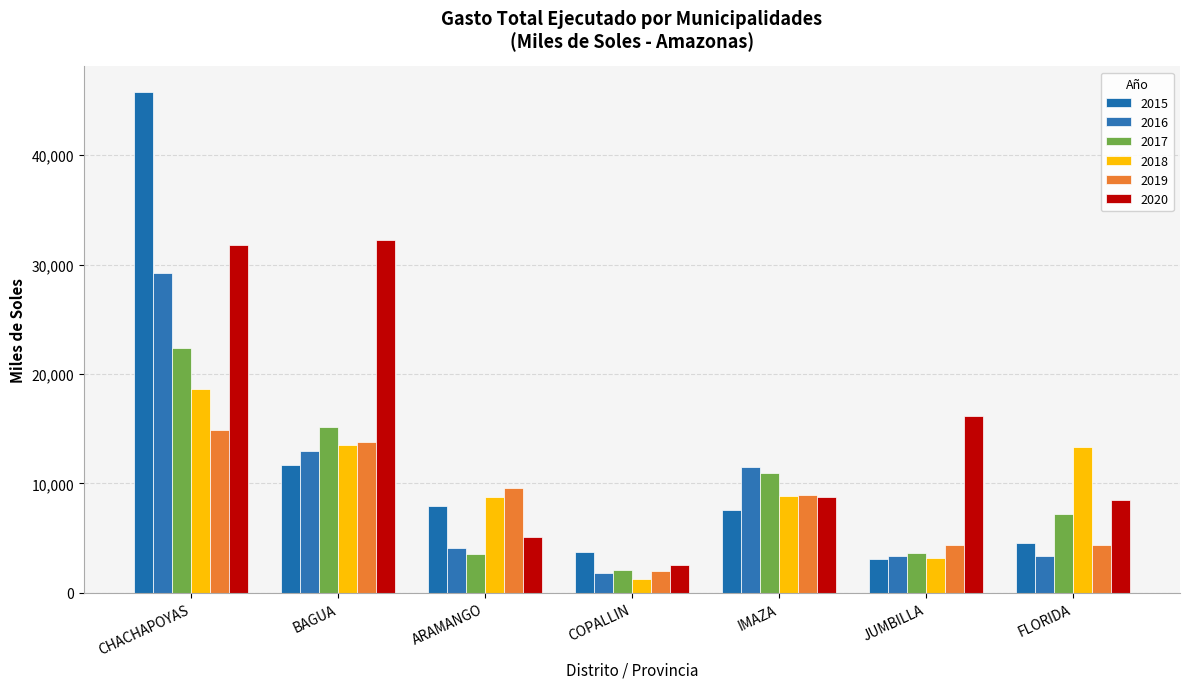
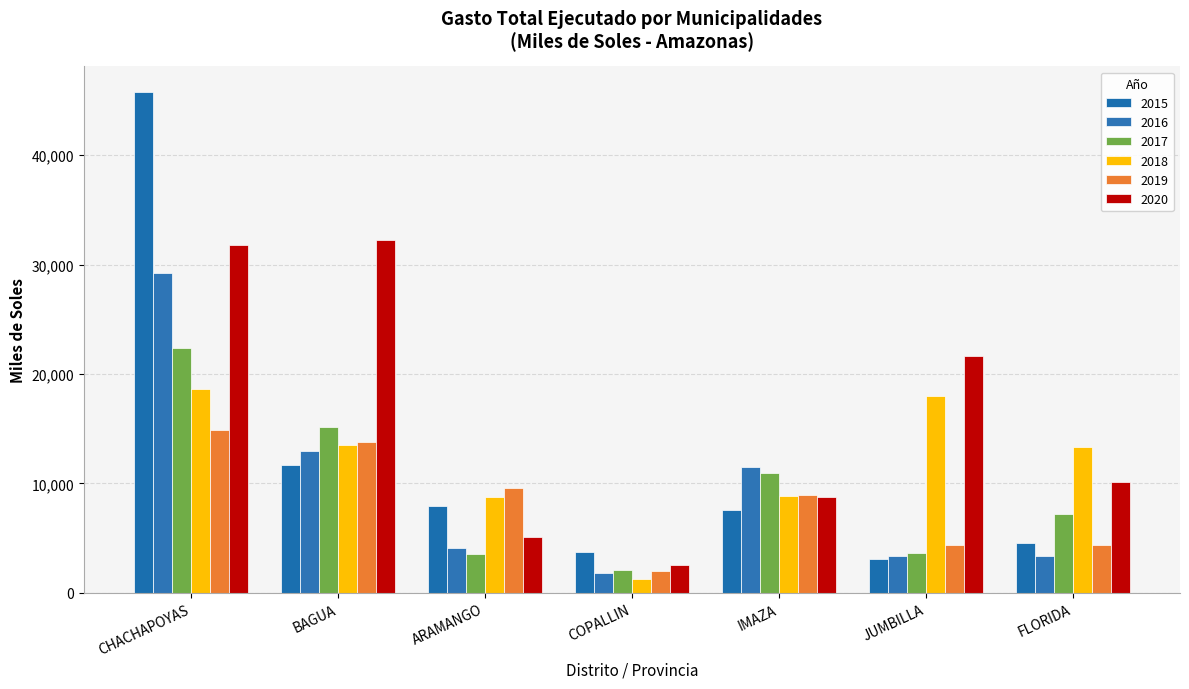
2018, JUMBILLA: 3,200 -> 18,000
2020, JUMBILLA: 16,100 -> 21,700
2020, FLORIDA: 8,500 -> 10,100
